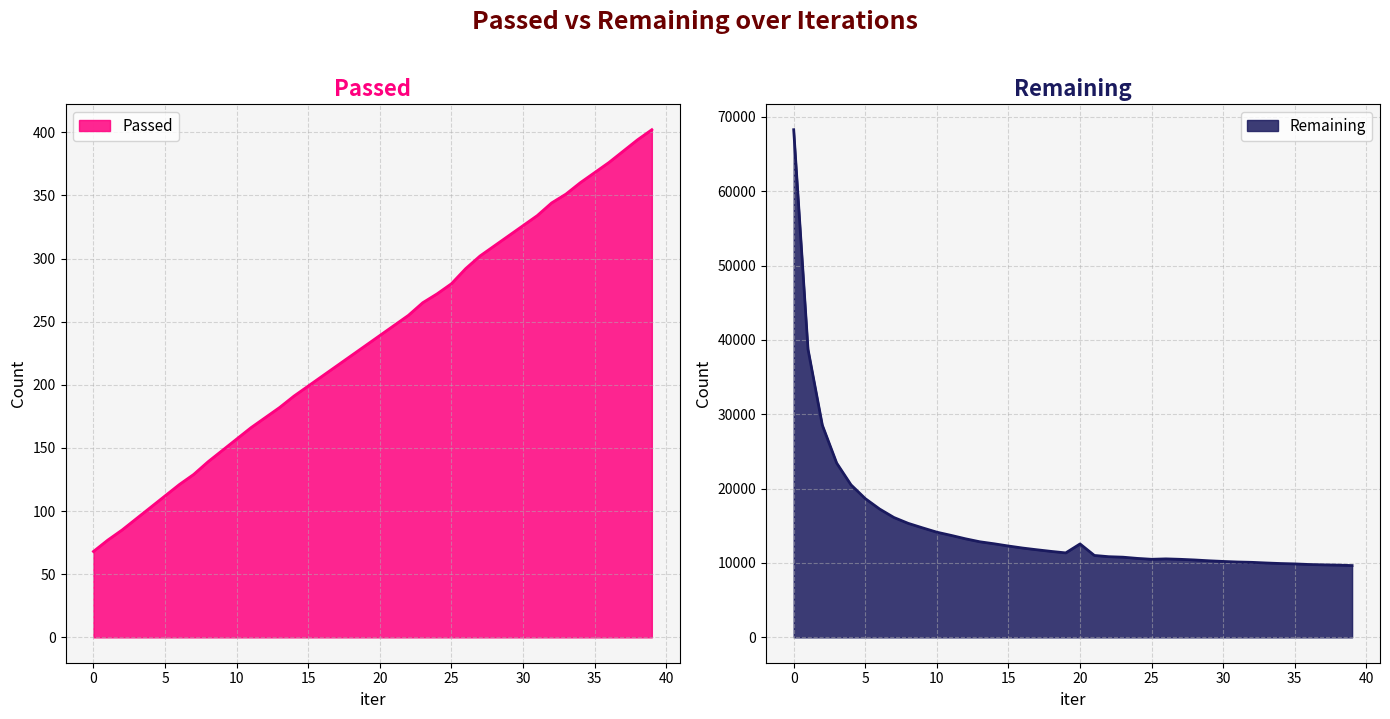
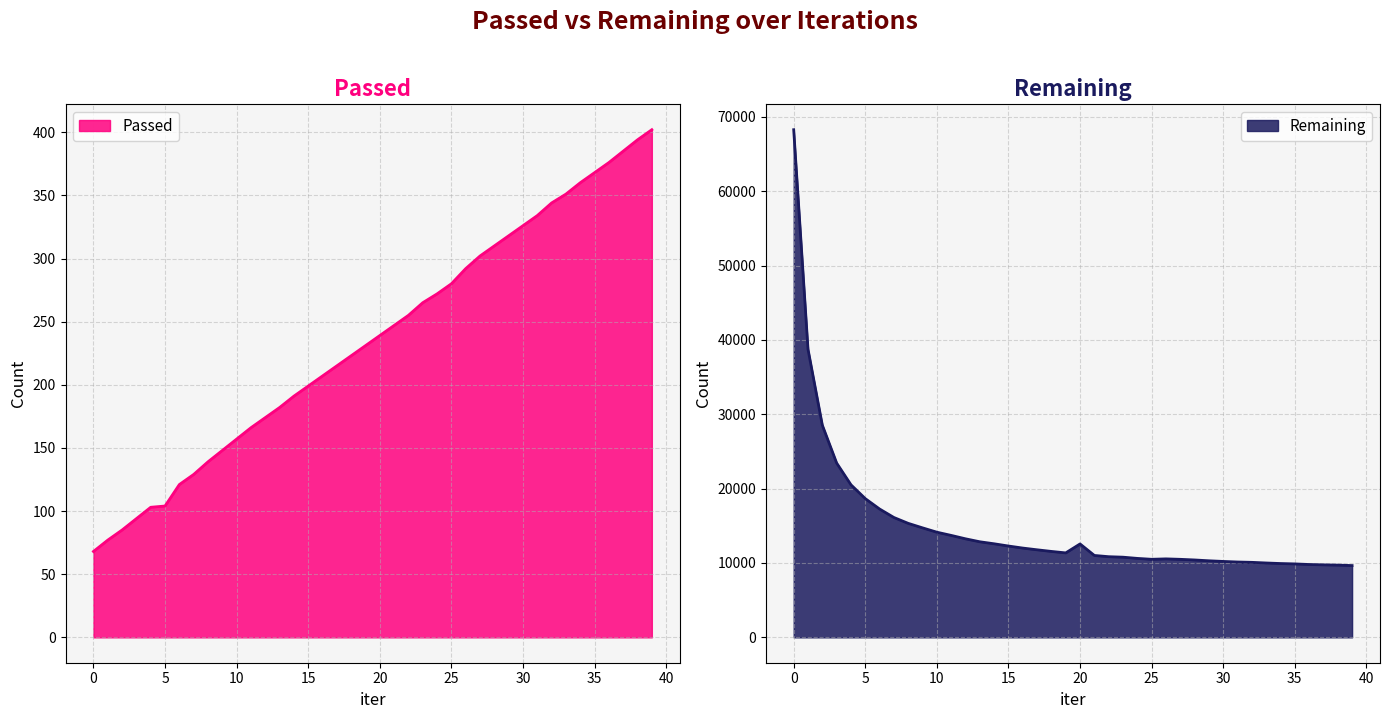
Passed, 5: 112 -> 104
